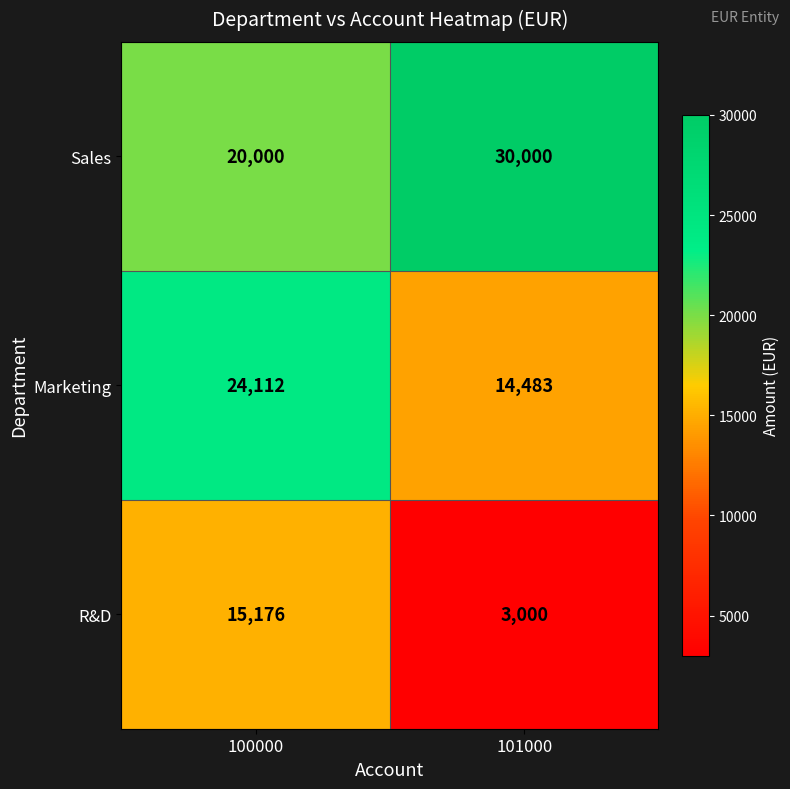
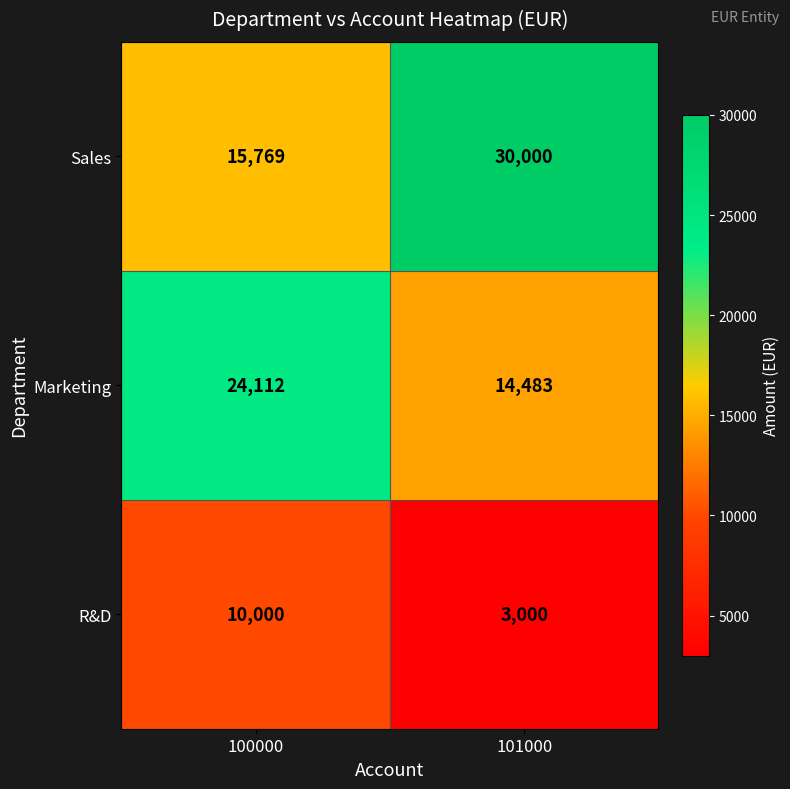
Sales, 100000: 20,000 -> 15,769
R&D, 100000: 15,176 -> 10,000
